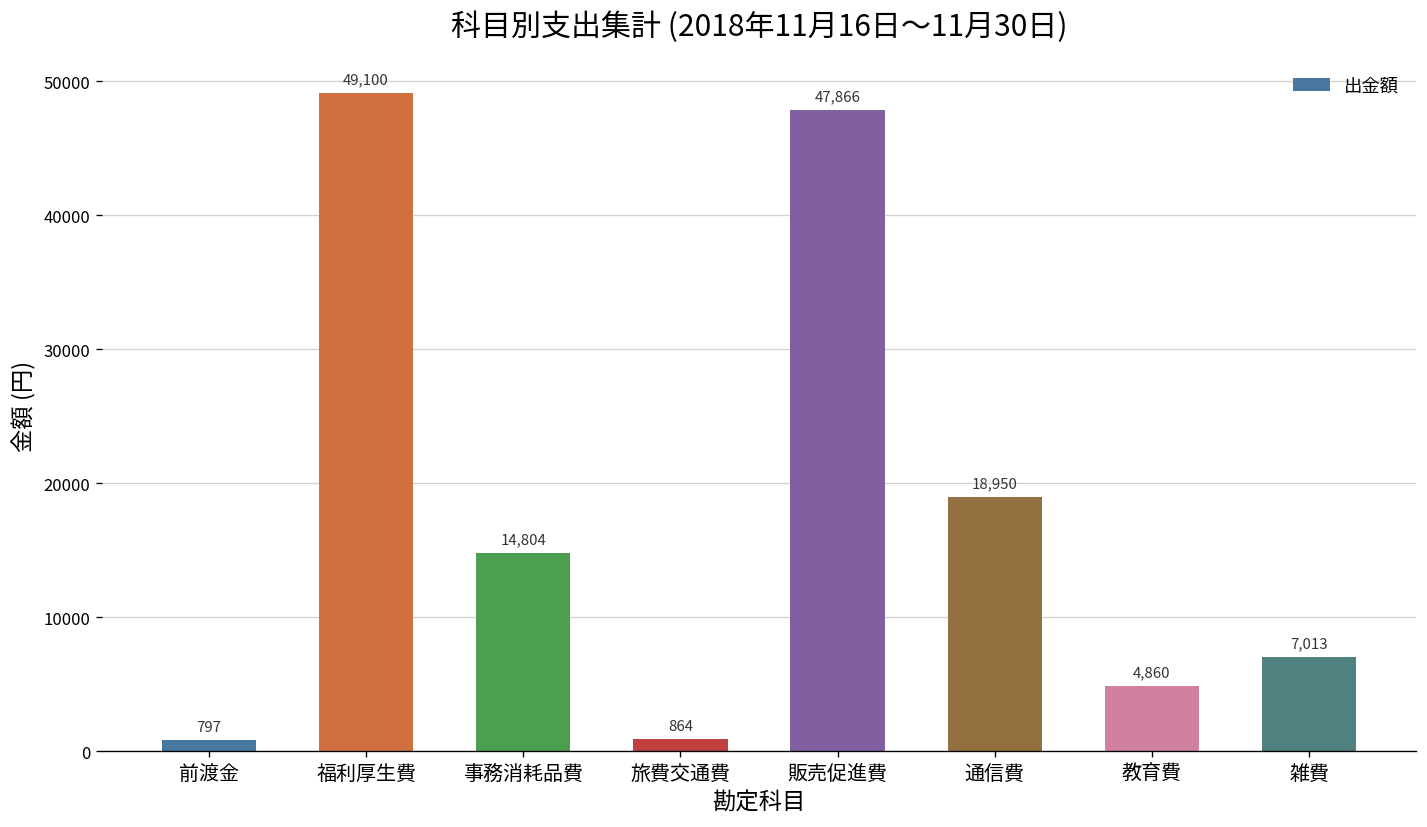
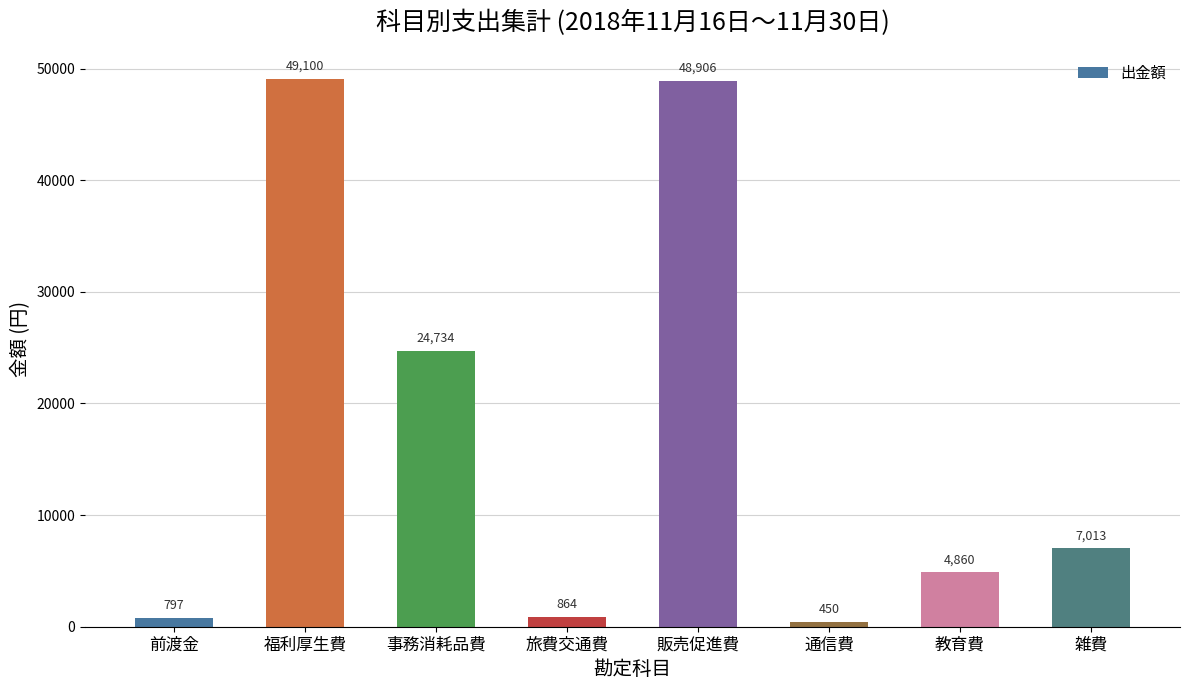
事務消耗品費: 14,804 -> 24,734
販売促進費: 47,866 -> 48,906
通信費: 18,950 -> 450
